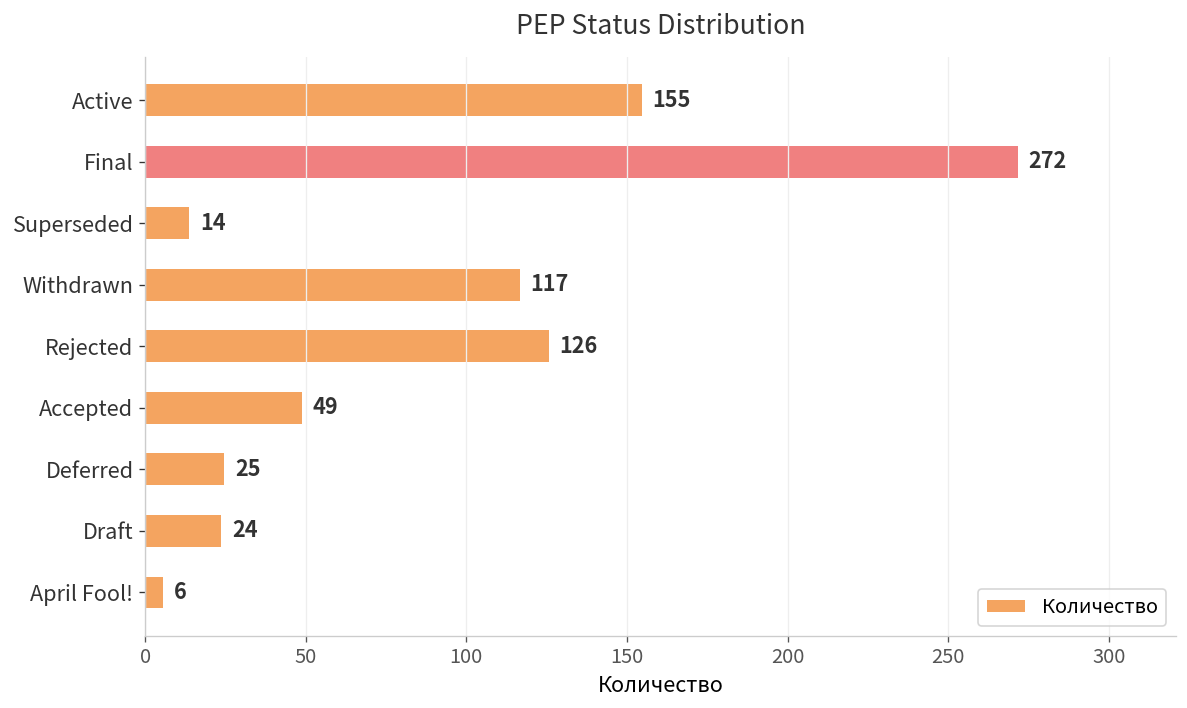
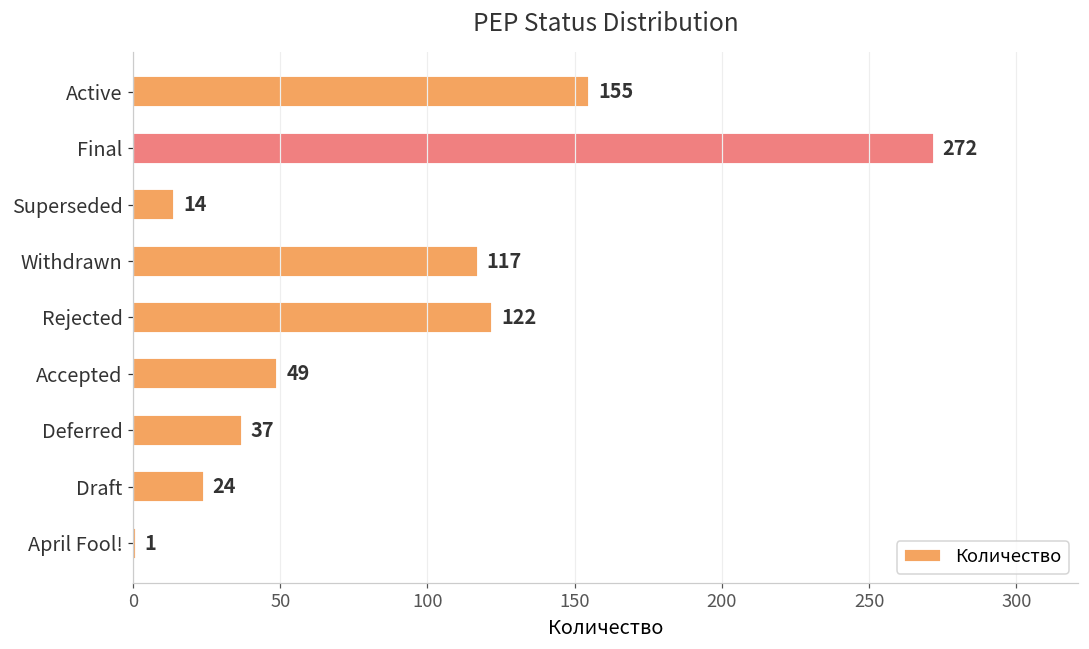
Rejected: 126 -> 122
Deferred: 25 -> 37
April Fool!: 6 -> 1
